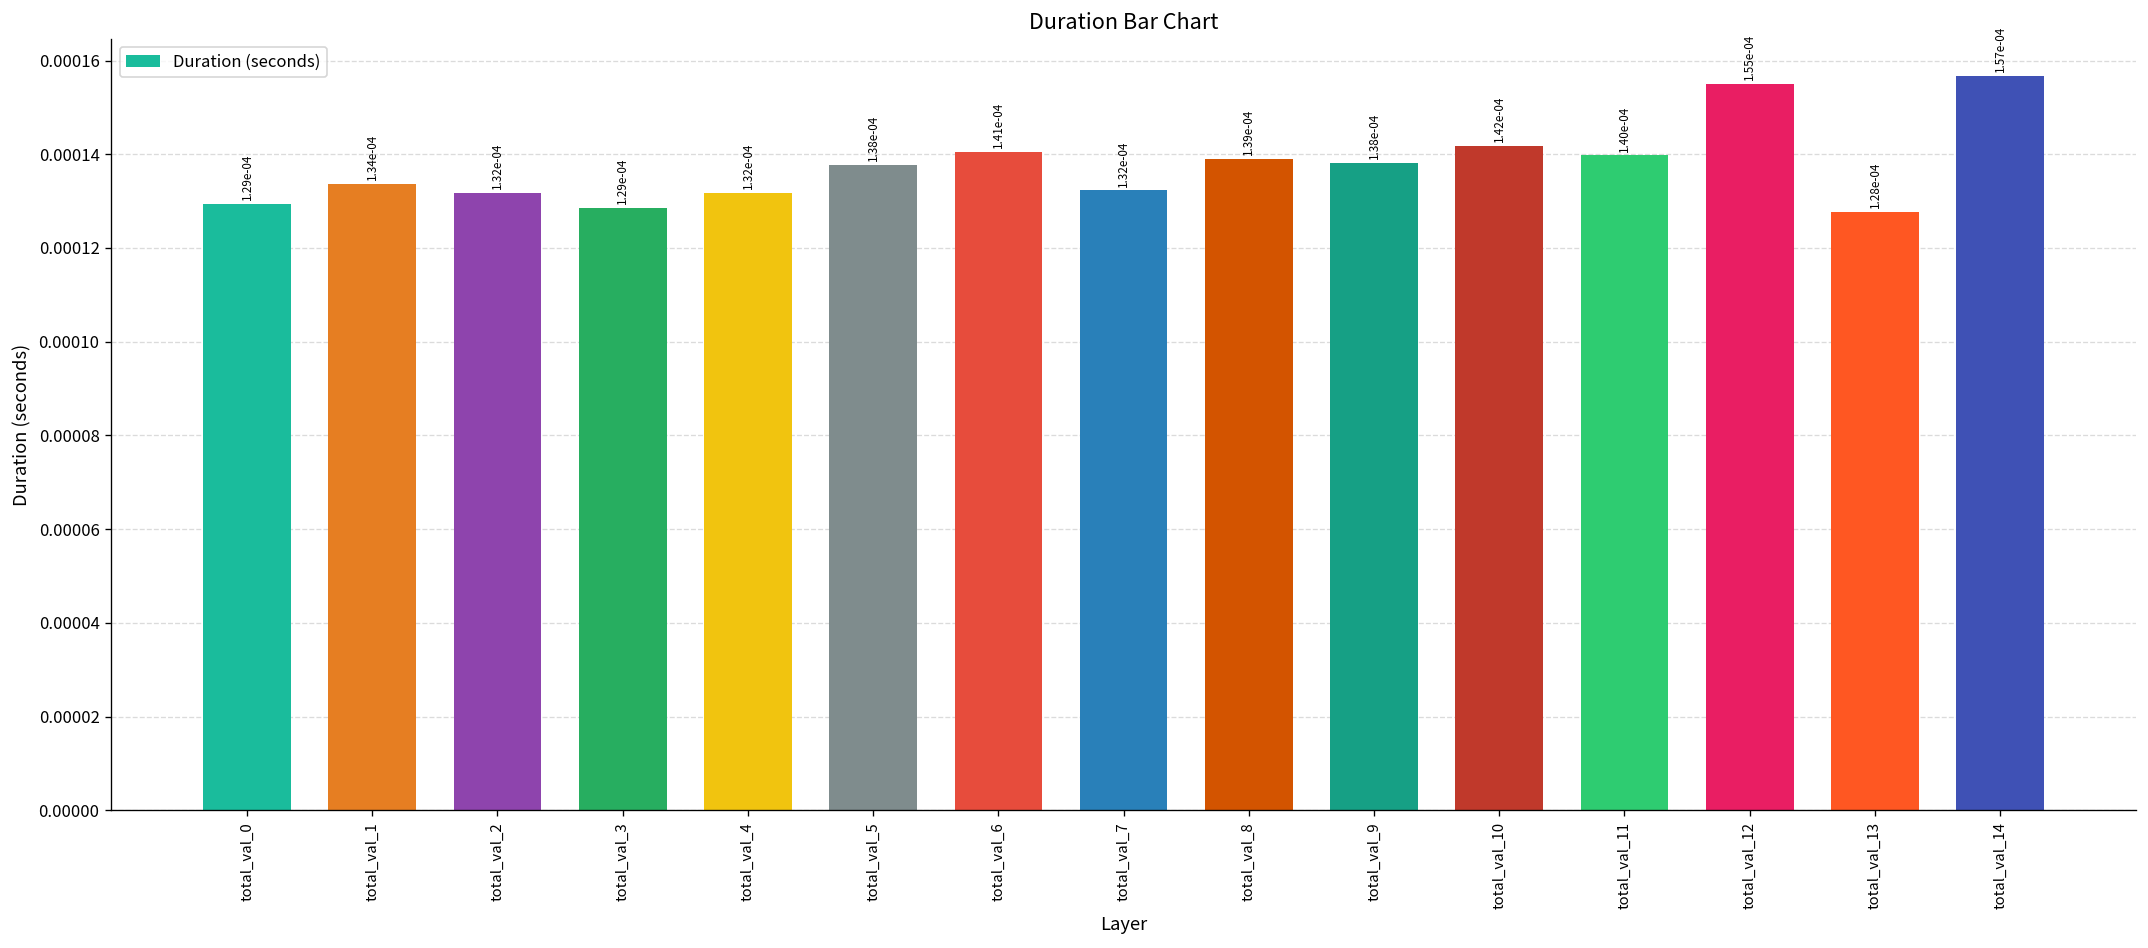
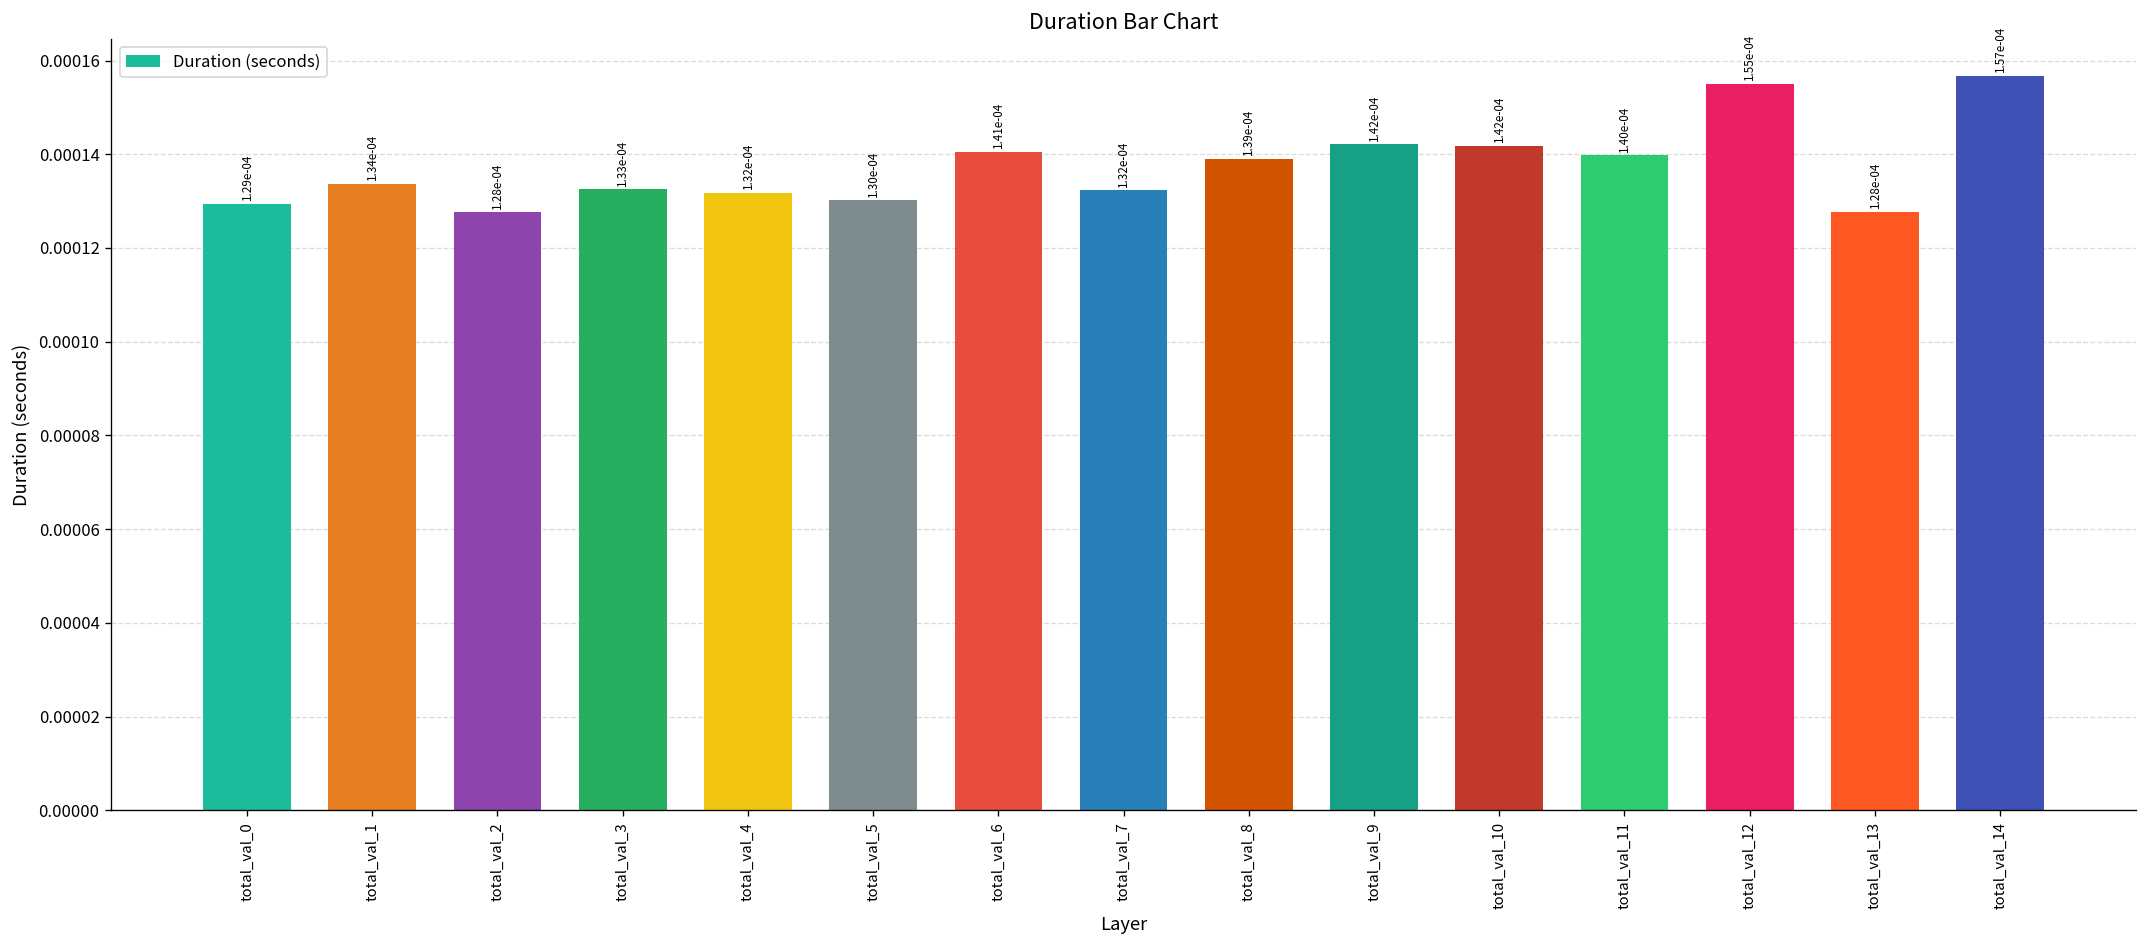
total_val_2: 1.32e-04 -> 1.28e-04
total_val_3: 1.29e-04 -> 1.33e-04
total_val_5: 1.38e-04 -> 1.30e-04
total_val_9: 1.38e-04 -> 1.42e-04
